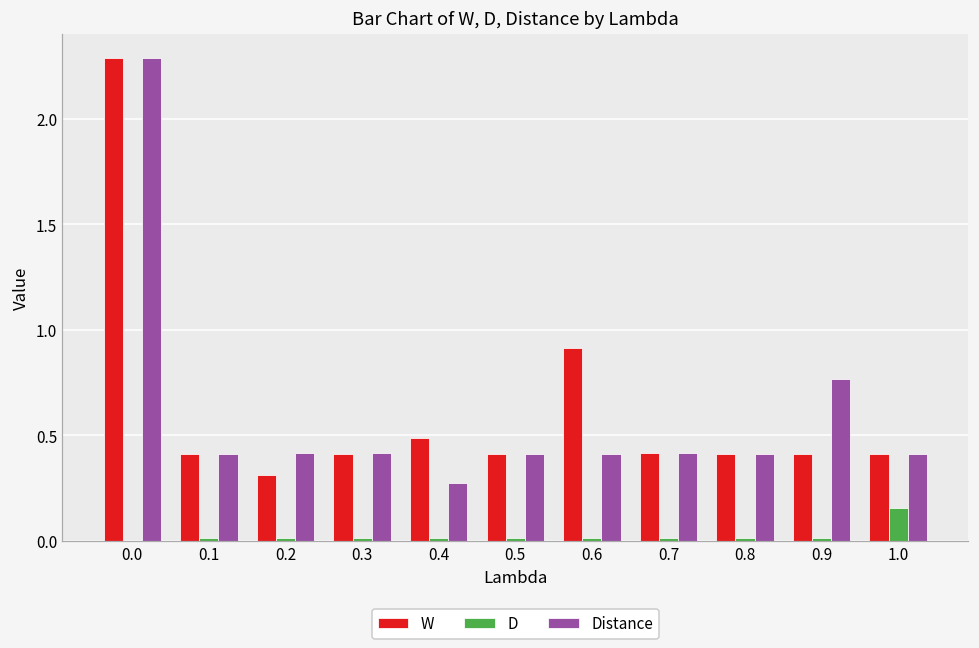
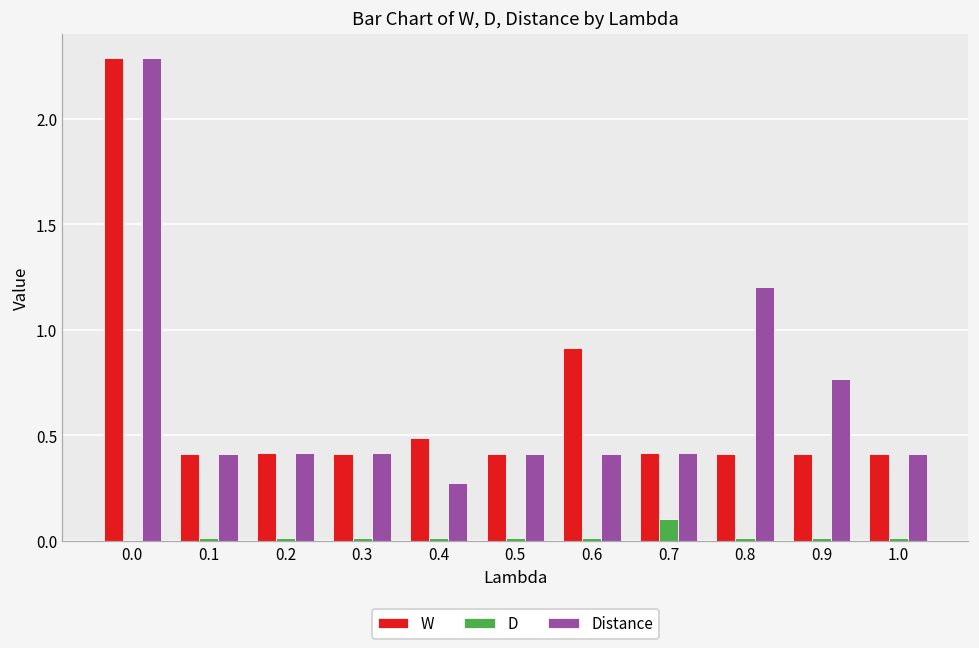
W, 0.2: 0.31 -> 0.41
D, 0.7: 0.01 -> 0.10
Distance, 0.8: 0.41 -> 1.20
D, 1.0: 0.16 -> 0.01
